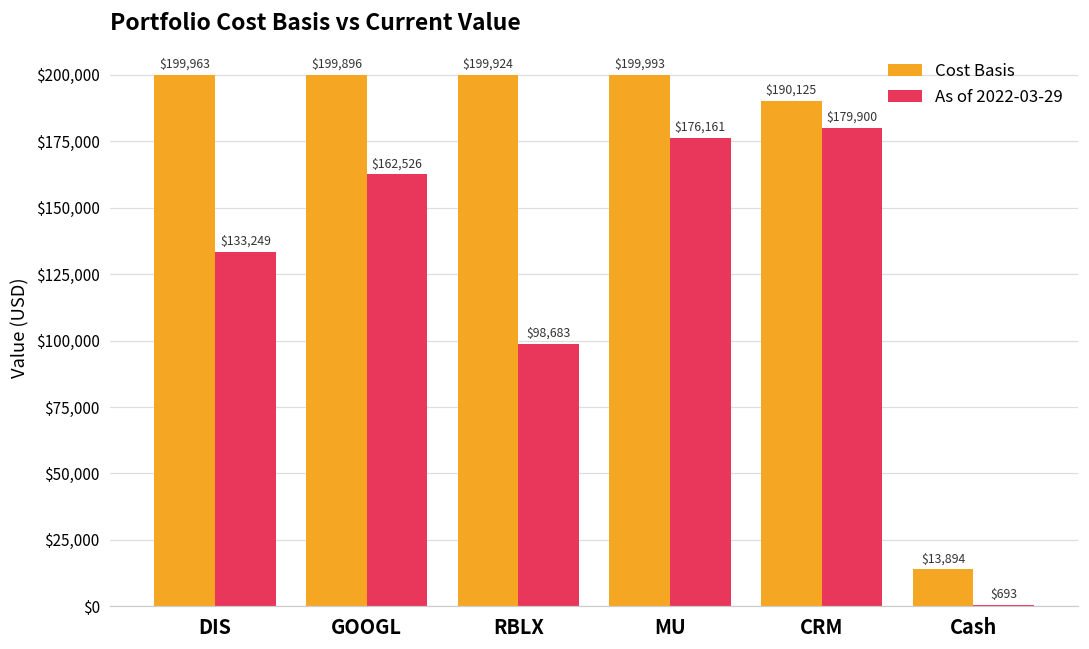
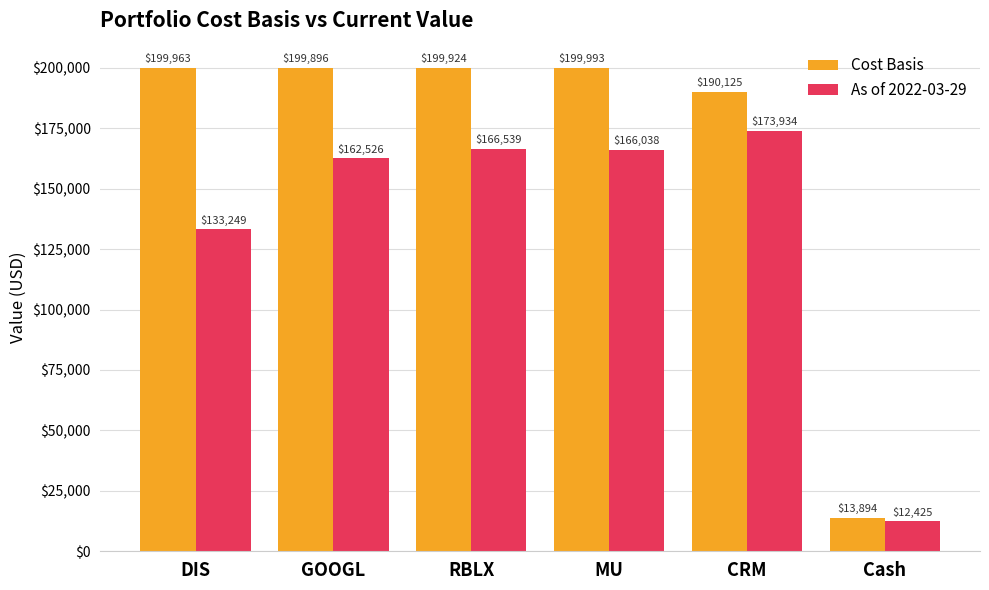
As of 2022-03-29, RBLX: $98,683 -> $166,539
As of 2022-03-29, MU: $176,161 -> $166,038
As of 2022-03-29, CRM: $179,900 -> $173,934
As of 2022-03-29, Cash: $693 -> $12,425
